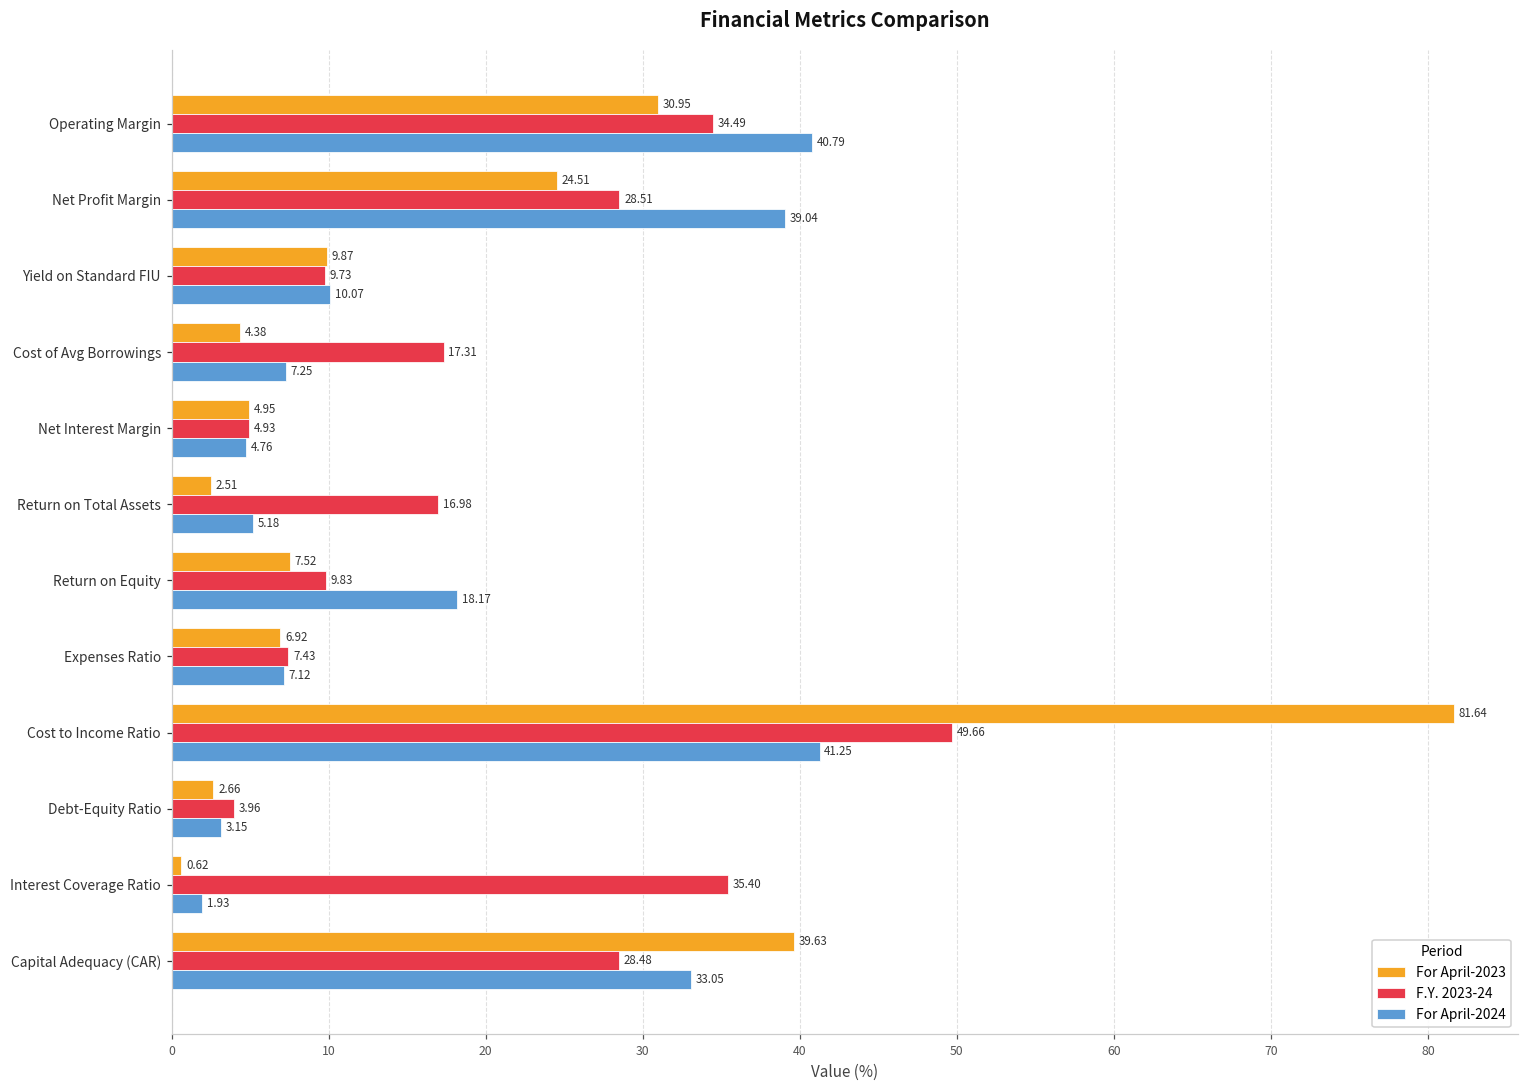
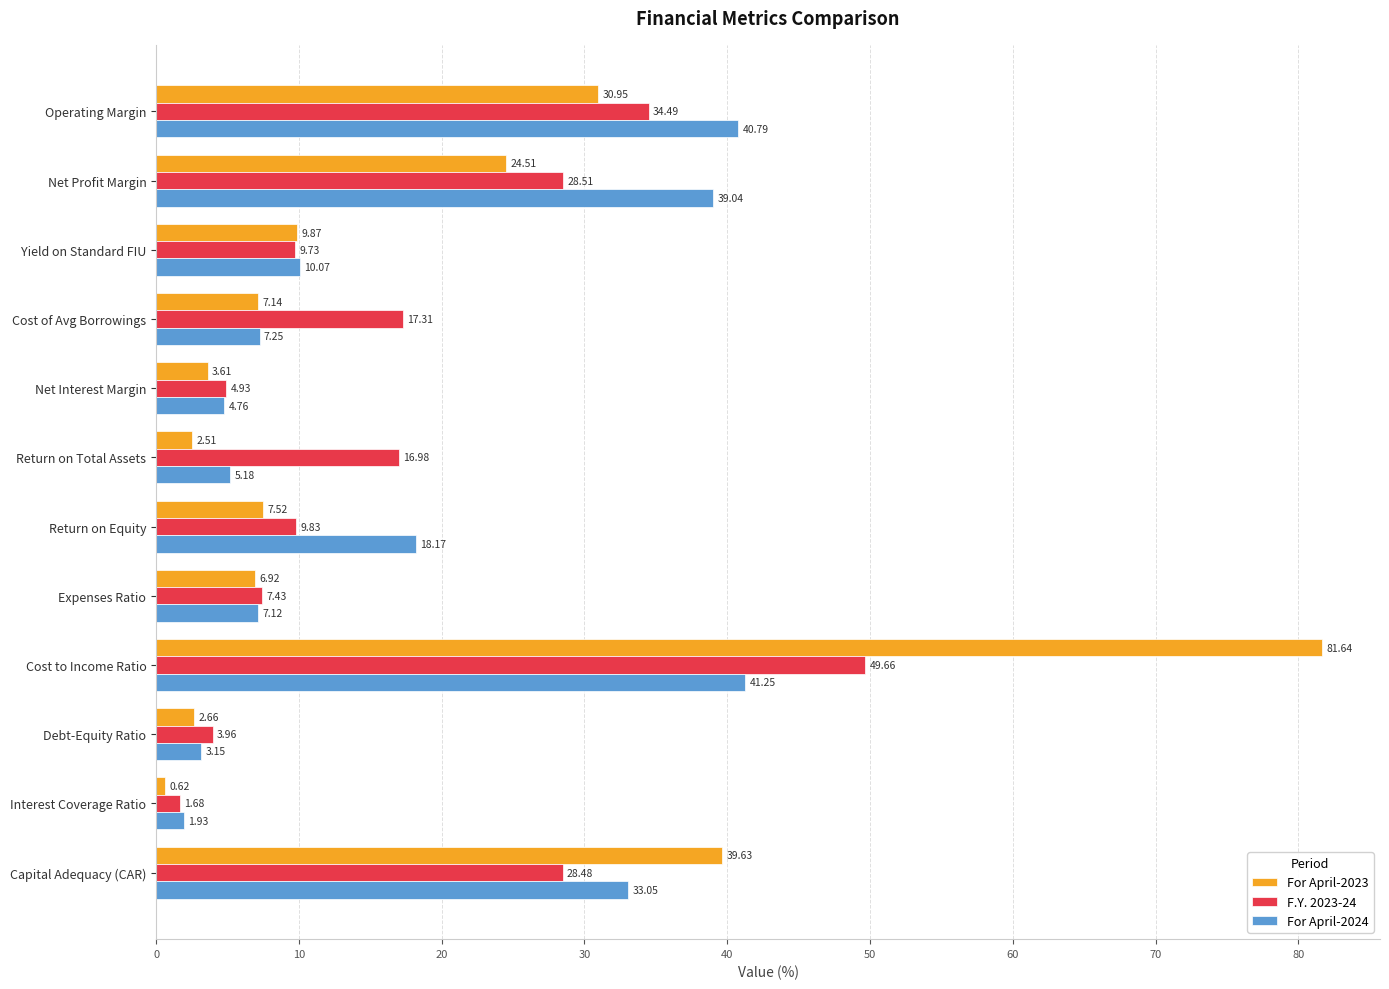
For April-2023, Cost of Avg Borrowings: 4.38 -> 7.14
For April-2023, Net Interest Margin: 4.95 -> 3.61
F.Y. 2023-24, Interest Coverage Ratio: 35.40 -> 1.68
